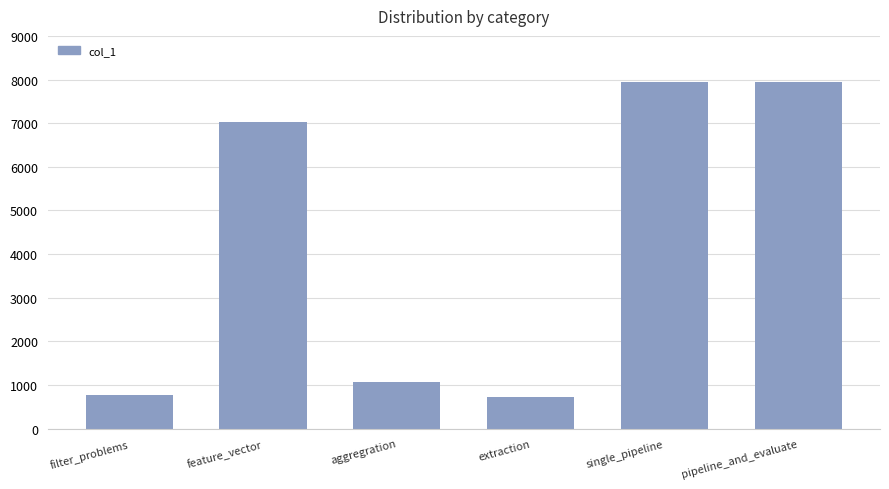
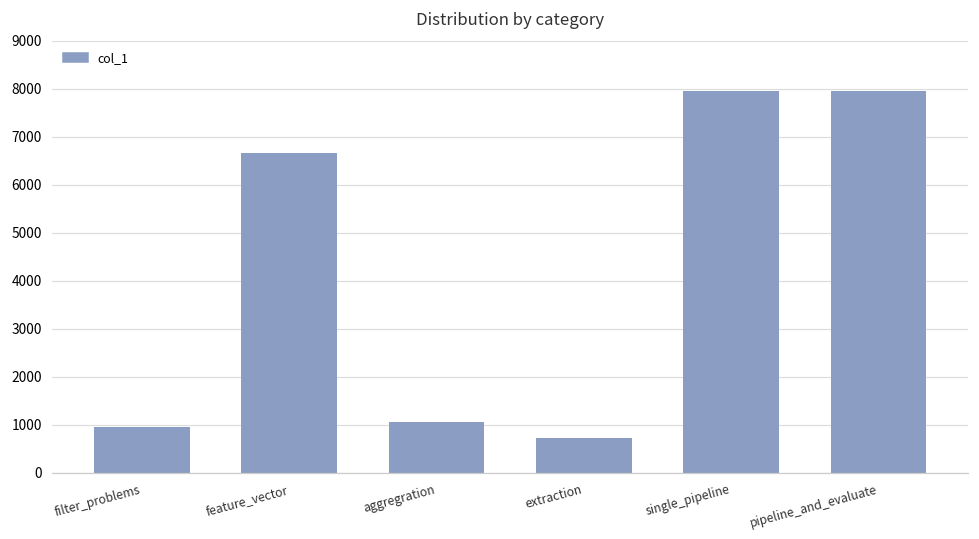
filter_problems: 800 -> 1000
feature_vector: 7000 -> 6600
